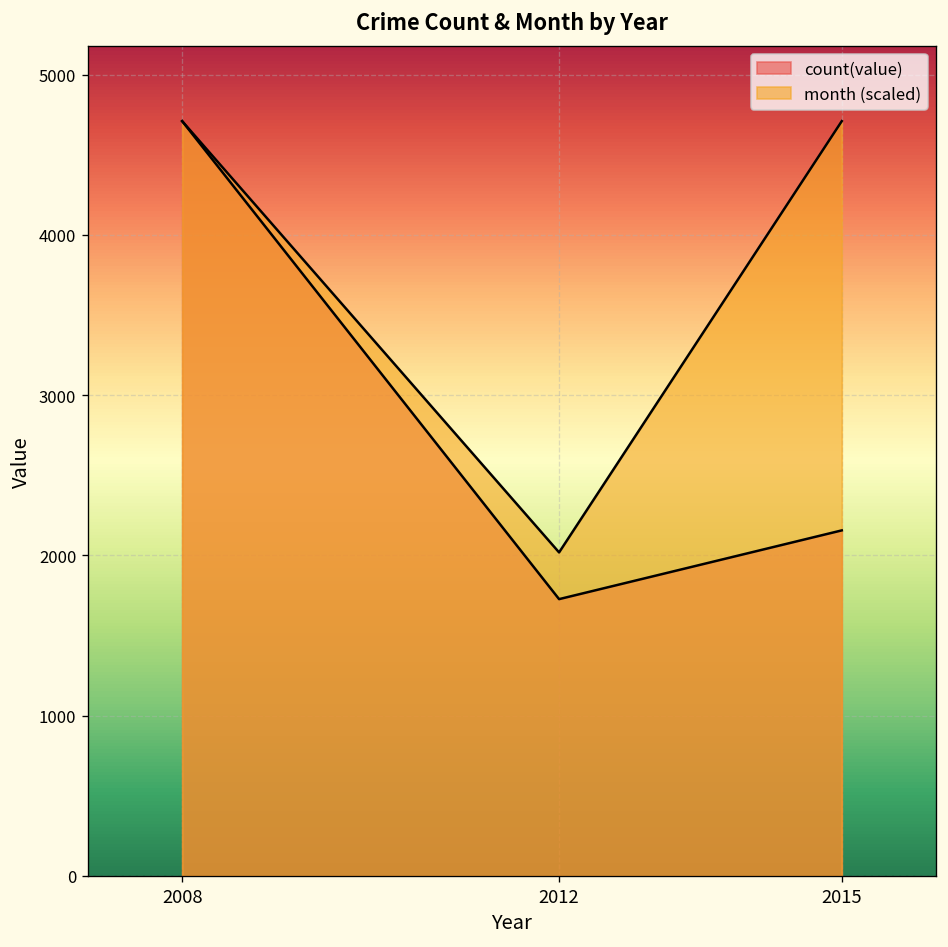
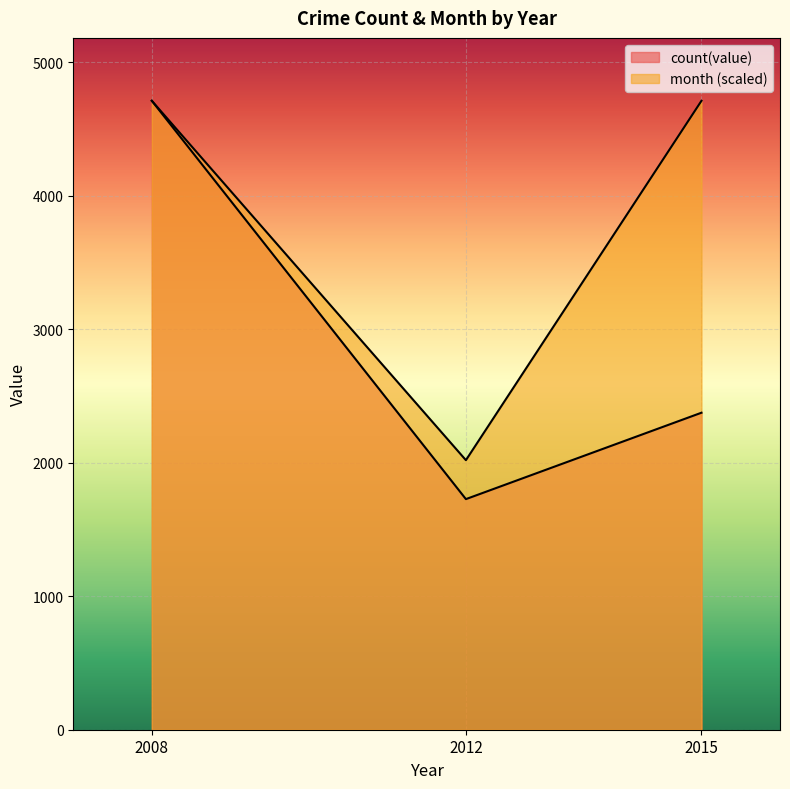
count(value), 2015: 2160 -> 2370
